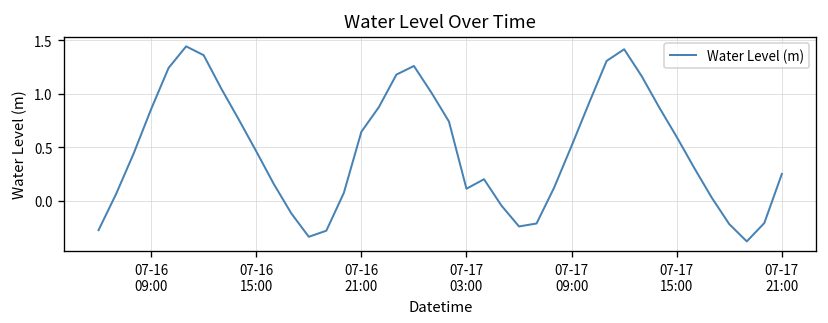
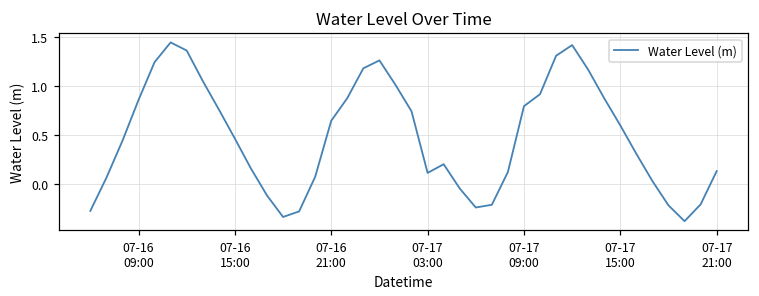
07-17 09:00: 0.5 -> 0.8
07-17 21:00: 0.3 -> 0.1
